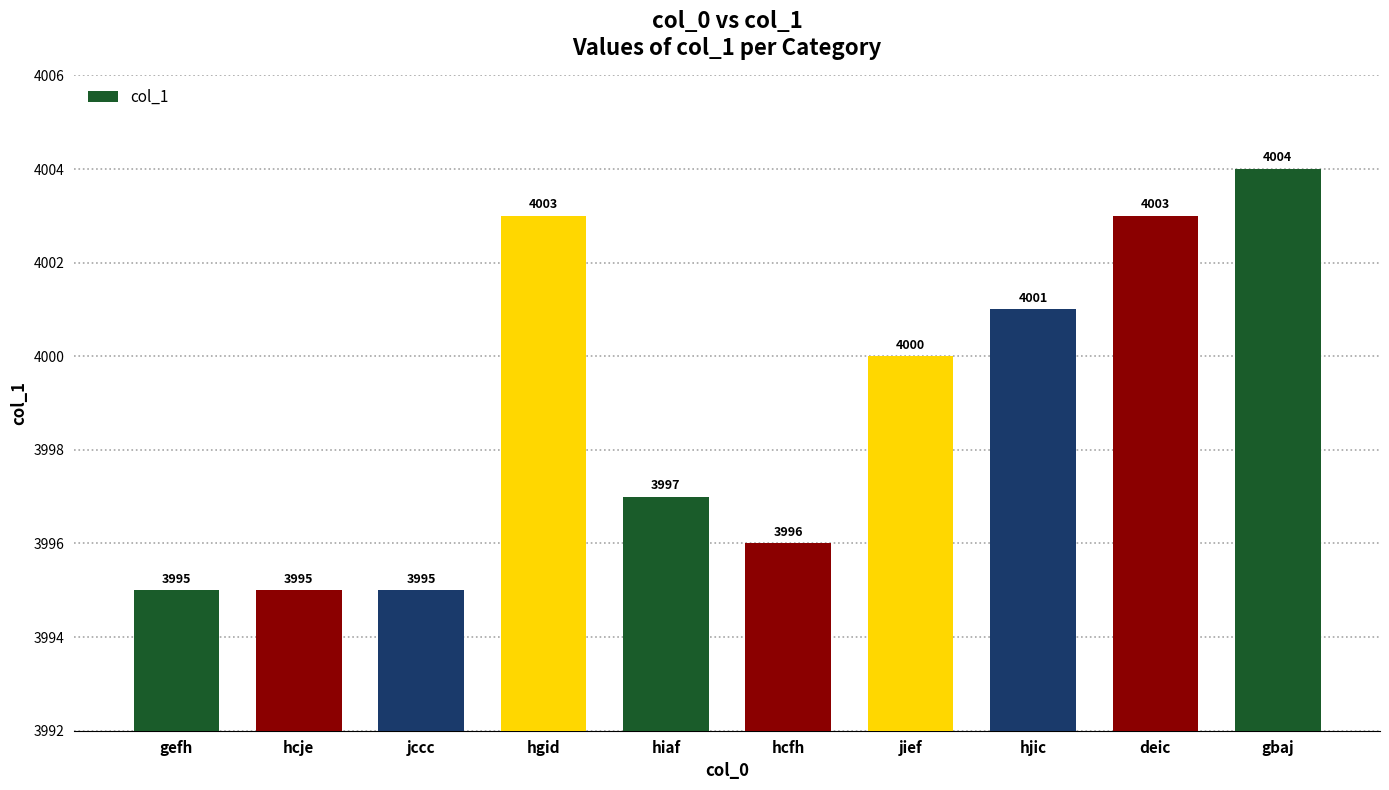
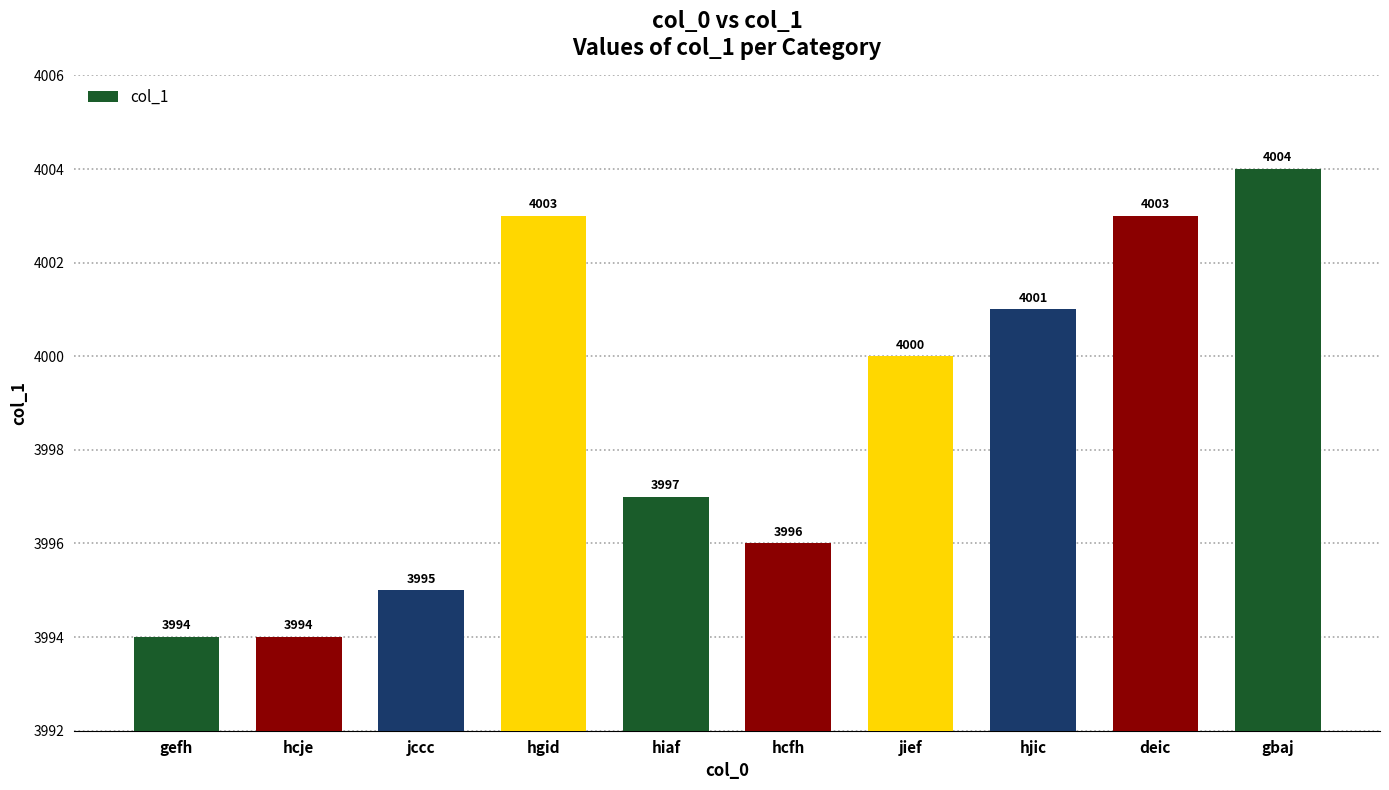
gefh: 3995 -> 3994
hcje: 3995 -> 3994
